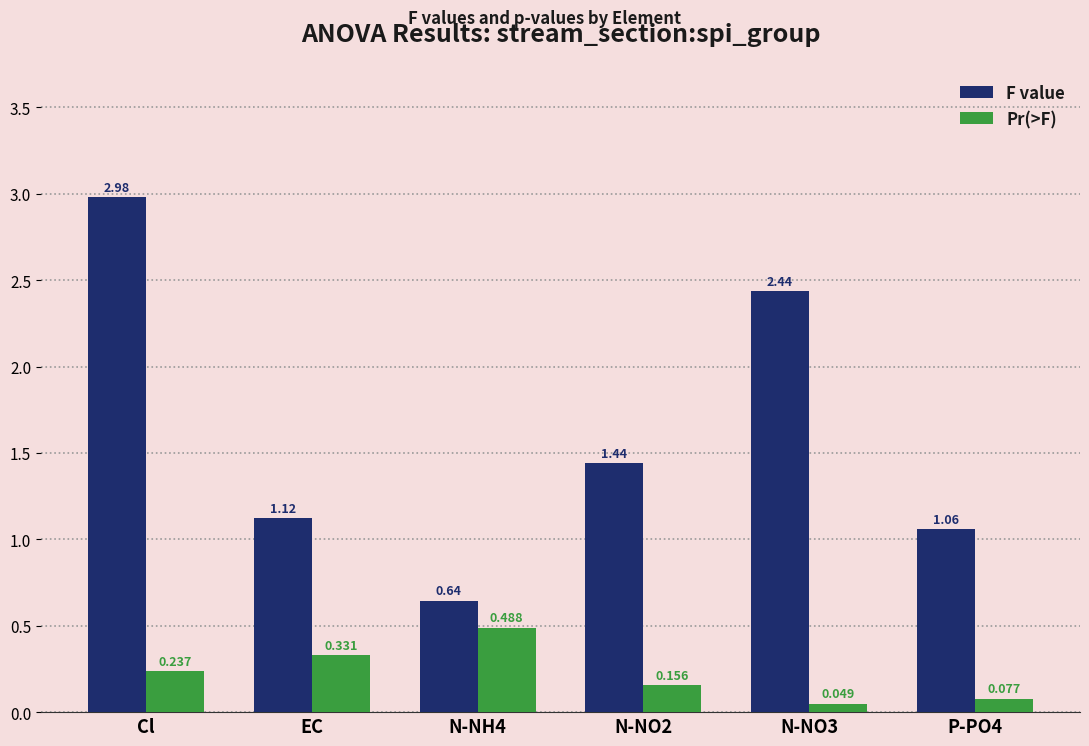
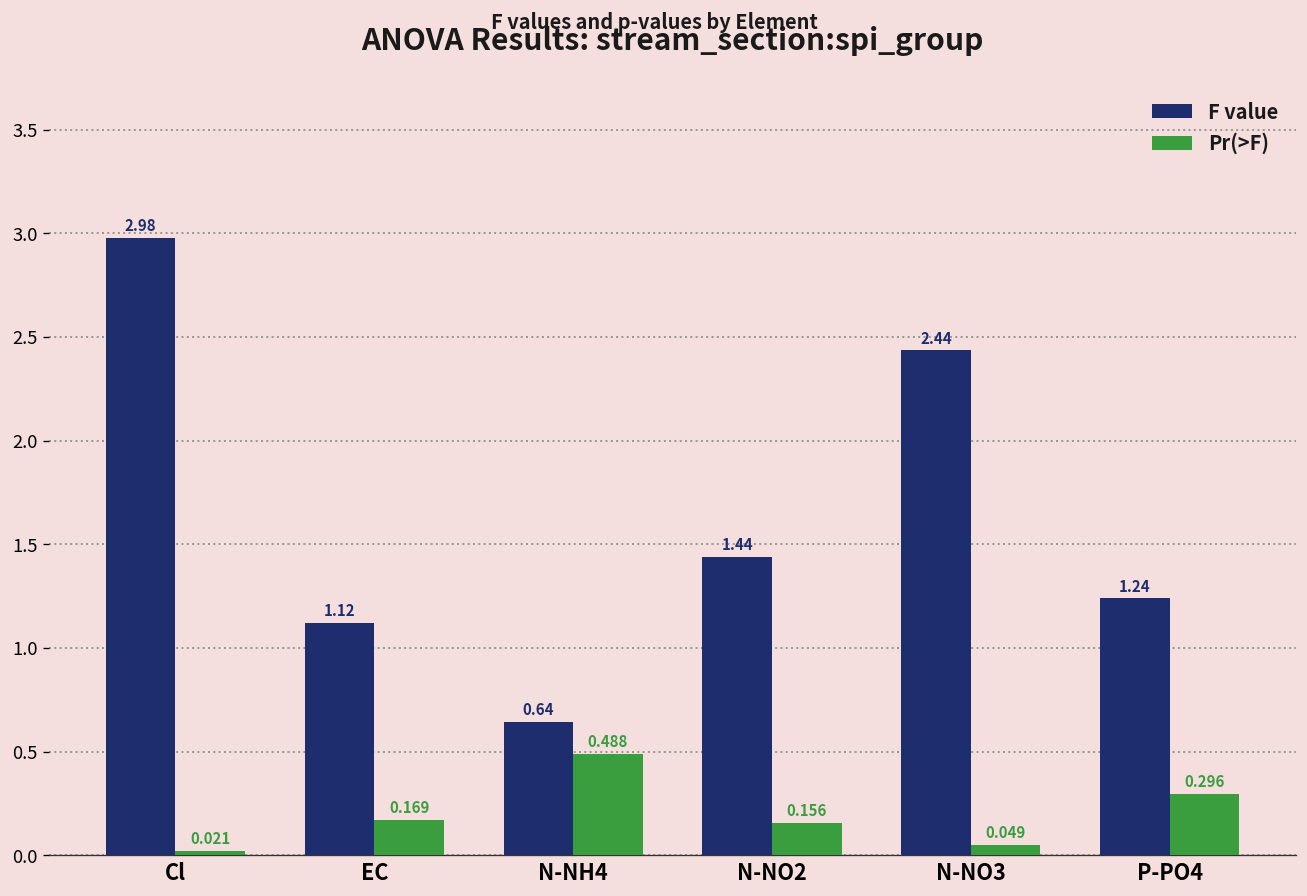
Pr(>F), Cl: 0.237 -> 0.021
Pr(>F), EC: 0.331 -> 0.169
F value, P-PO4: 1.06 -> 1.24
Pr(>F), P-PO4: 0.077 -> 0.296
